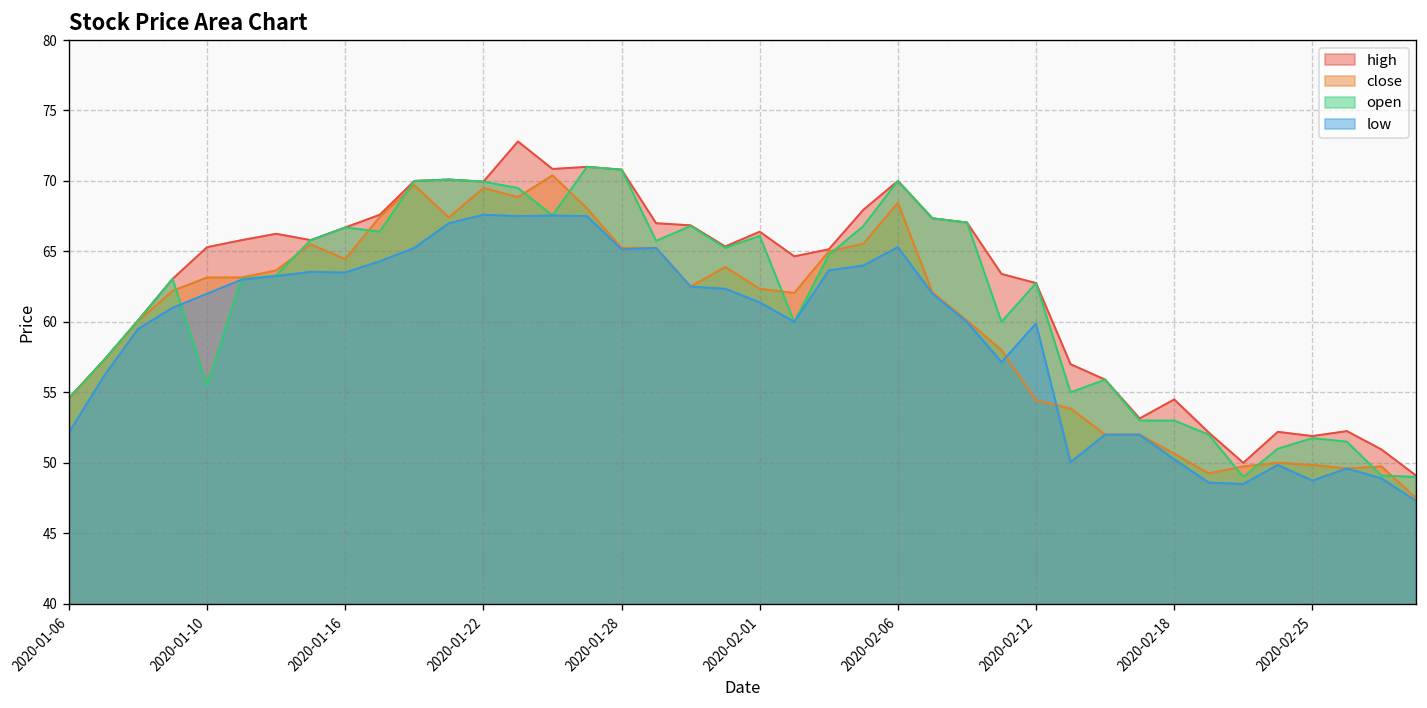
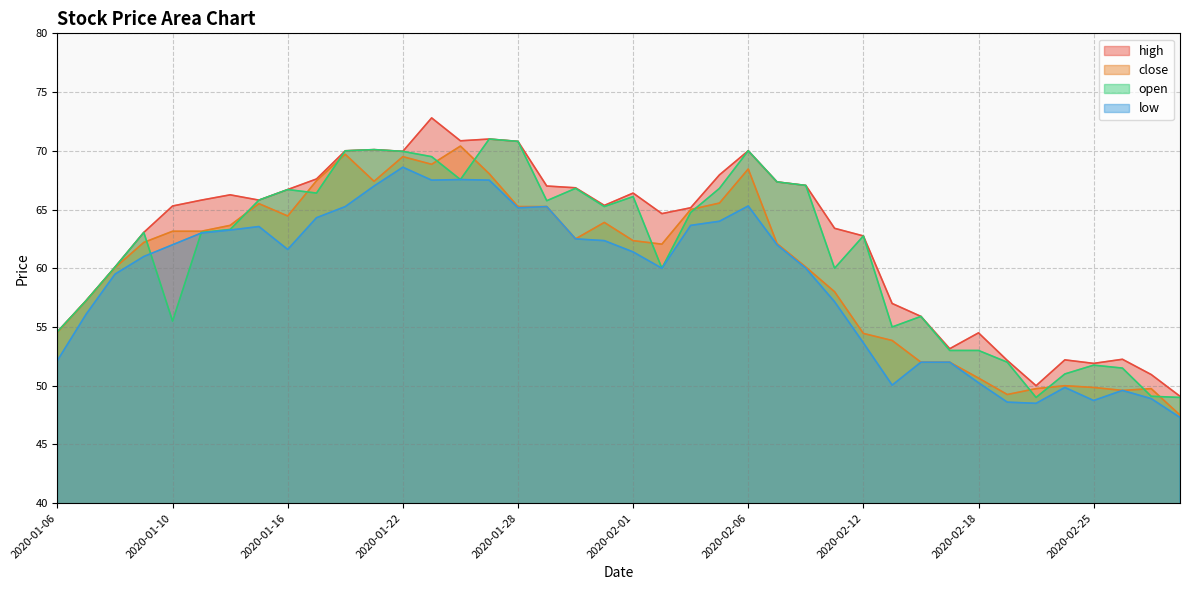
low, 2020-01-16: 63.5 -> 61.6
low, 2020-01-22: 67.6 -> 68.6
low, 2020-02-12: 59.9 -> 53.7
